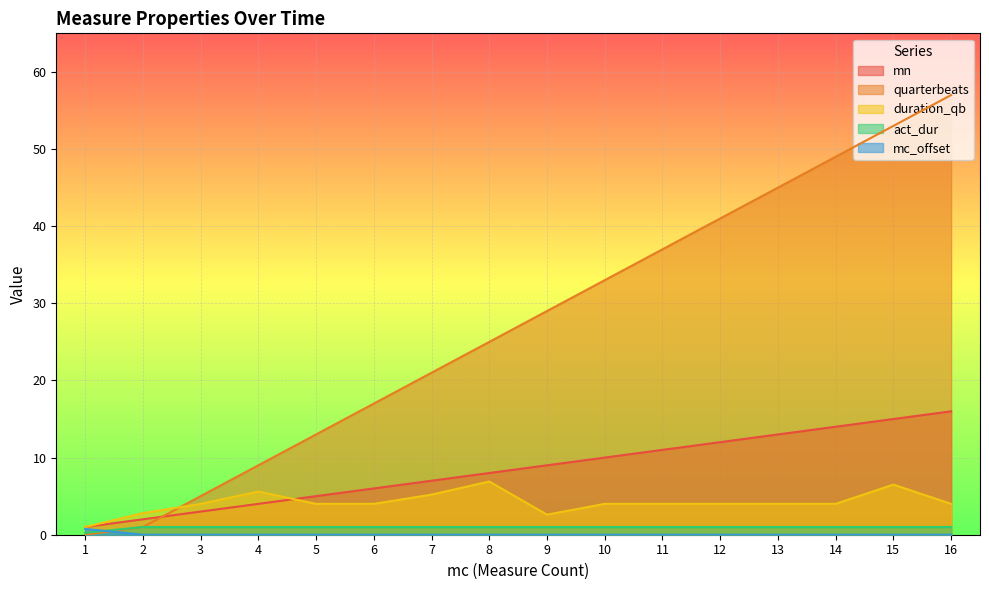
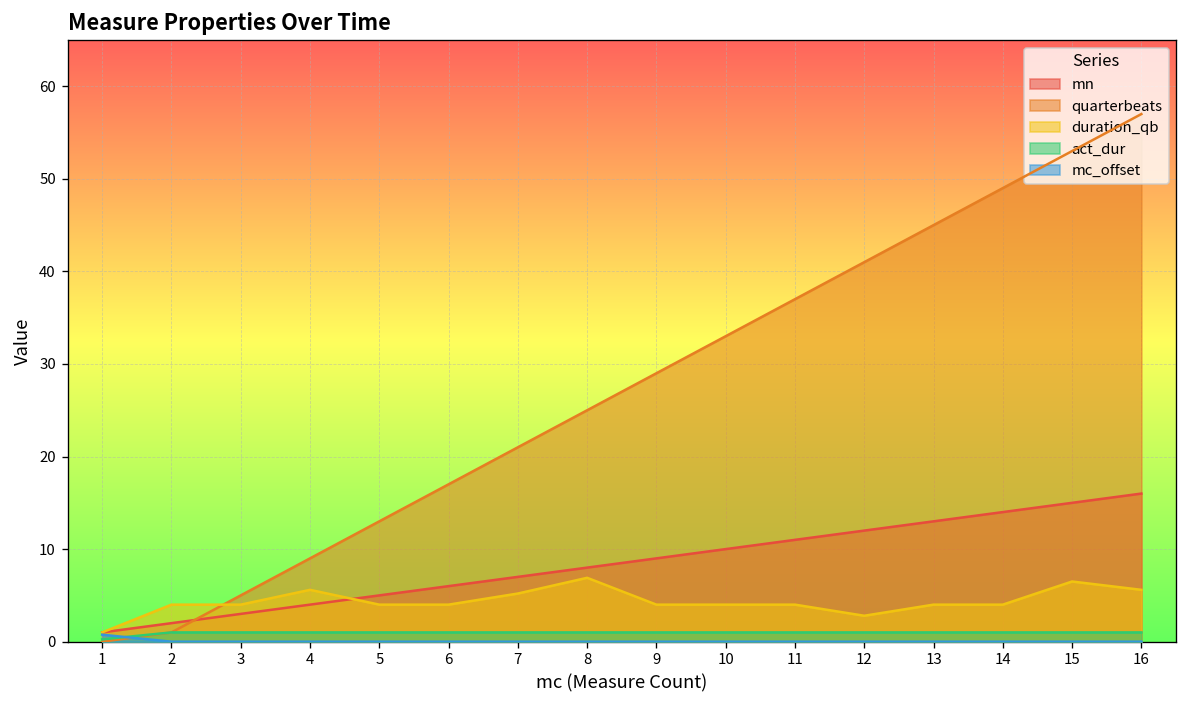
duration_qb, 2: 3 -> 4
duration_qb, 9: 3 -> 4
duration_qb, 12: 4 -> 3
duration_qb, 16: 4 -> 6
